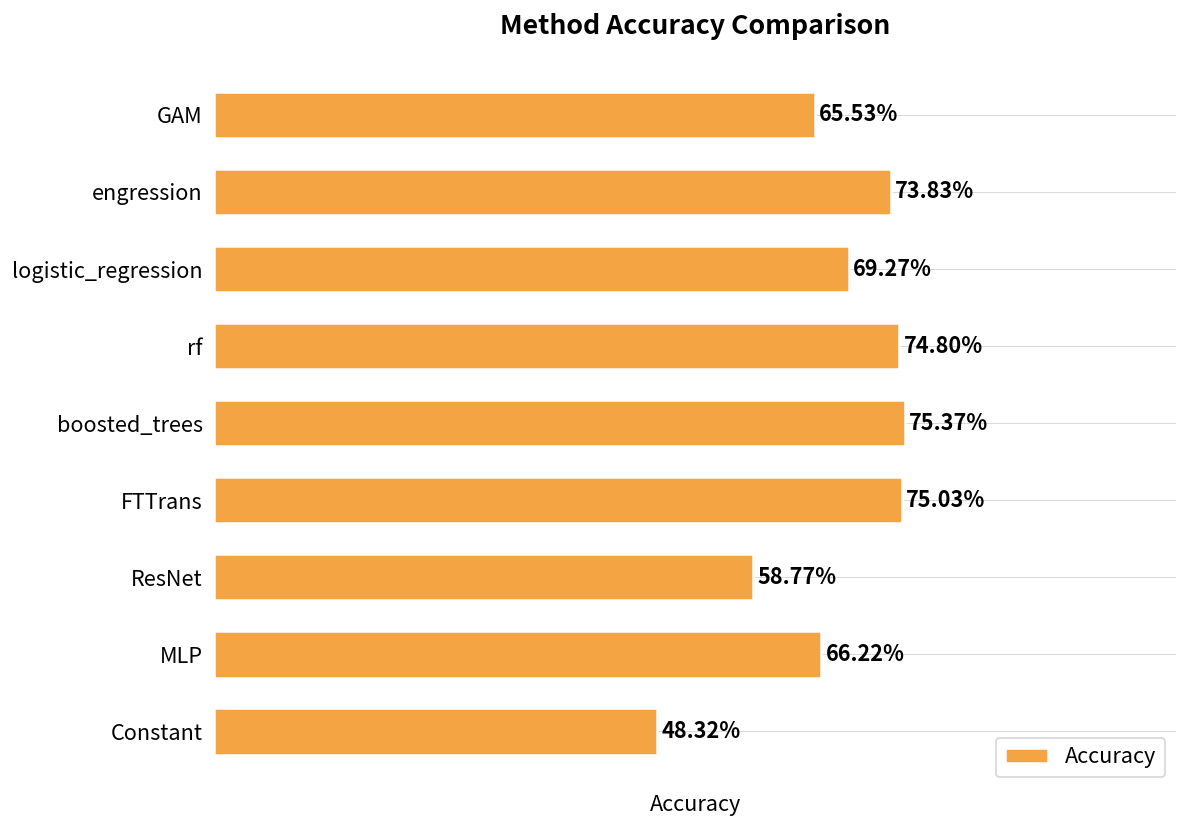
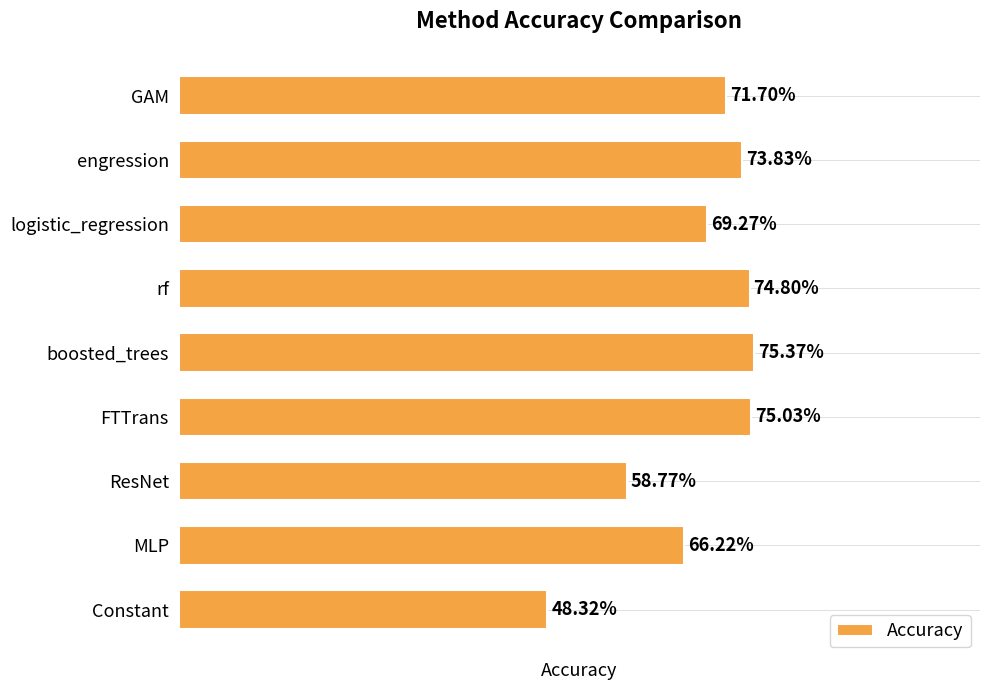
GAM: 65.53% -> 71.70%
